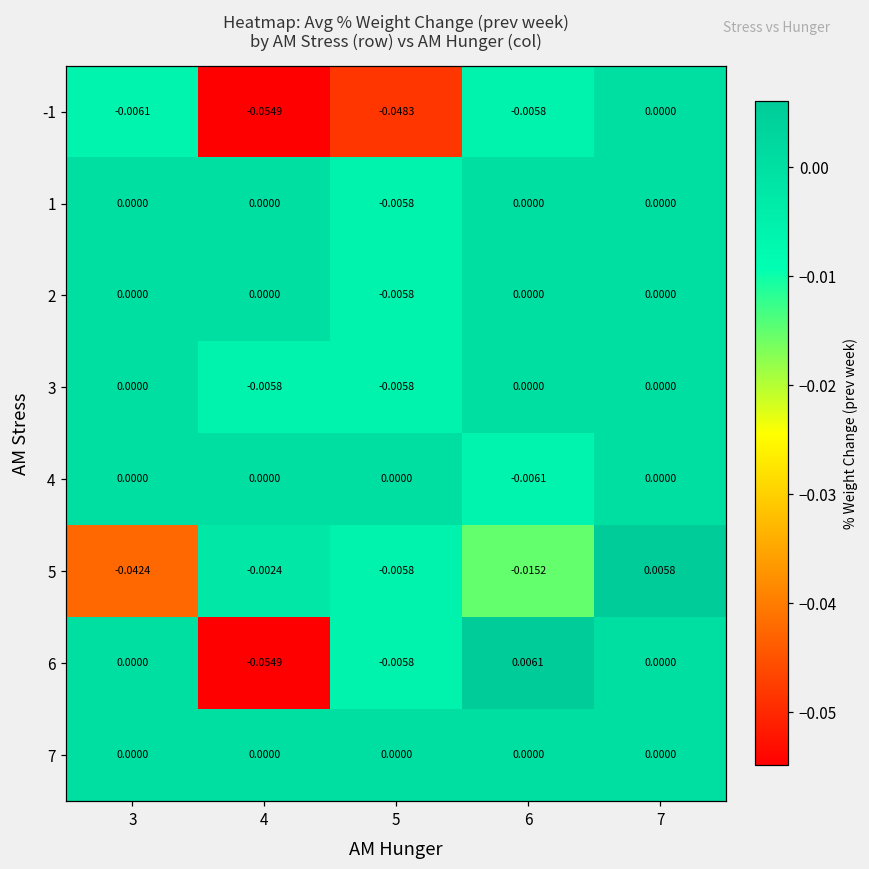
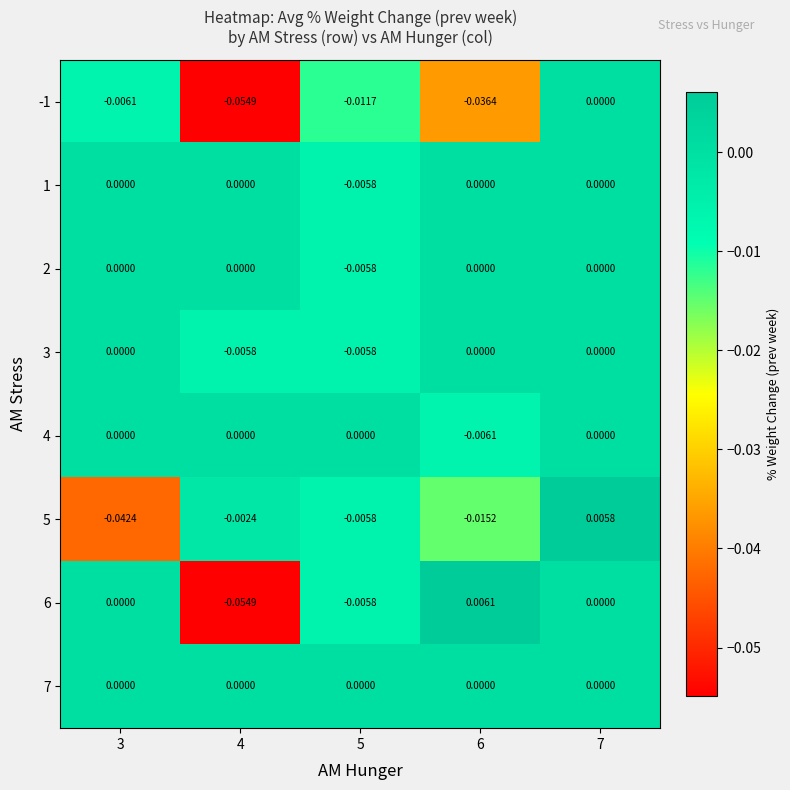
-1, 5: -0.0483 -> -0.0117
-1, 6: -0.0058 -> -0.0364
